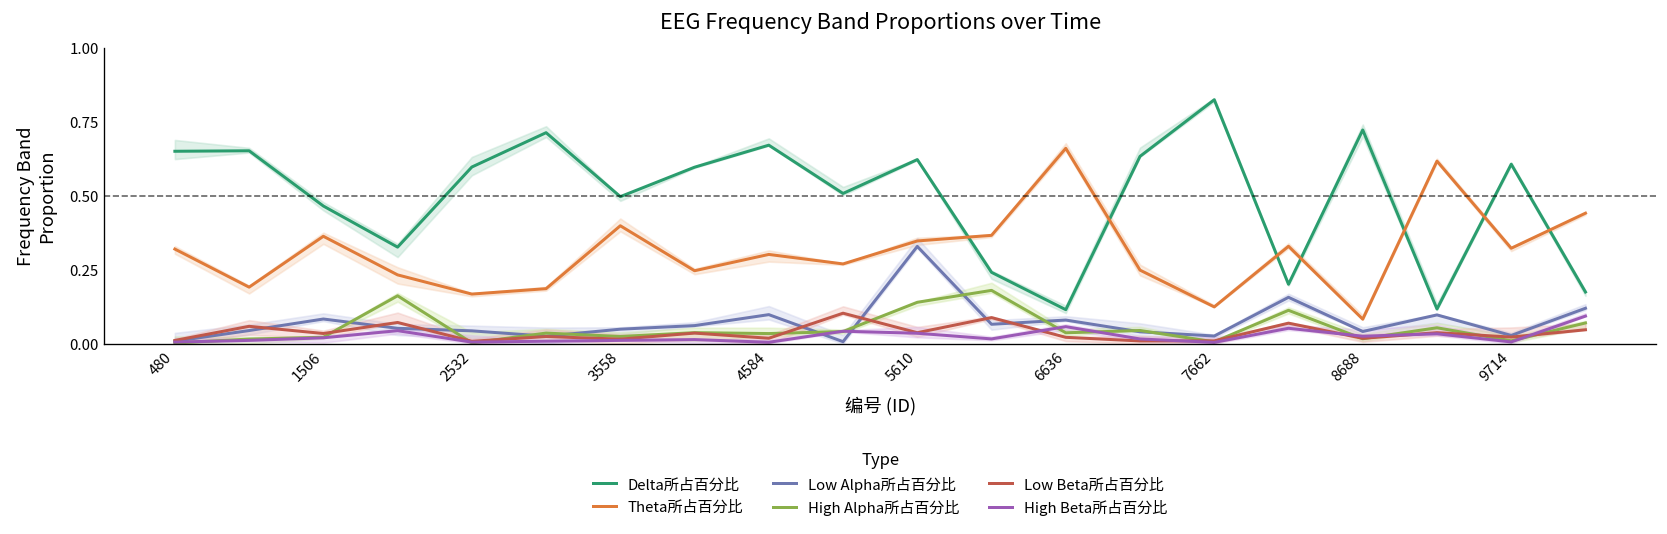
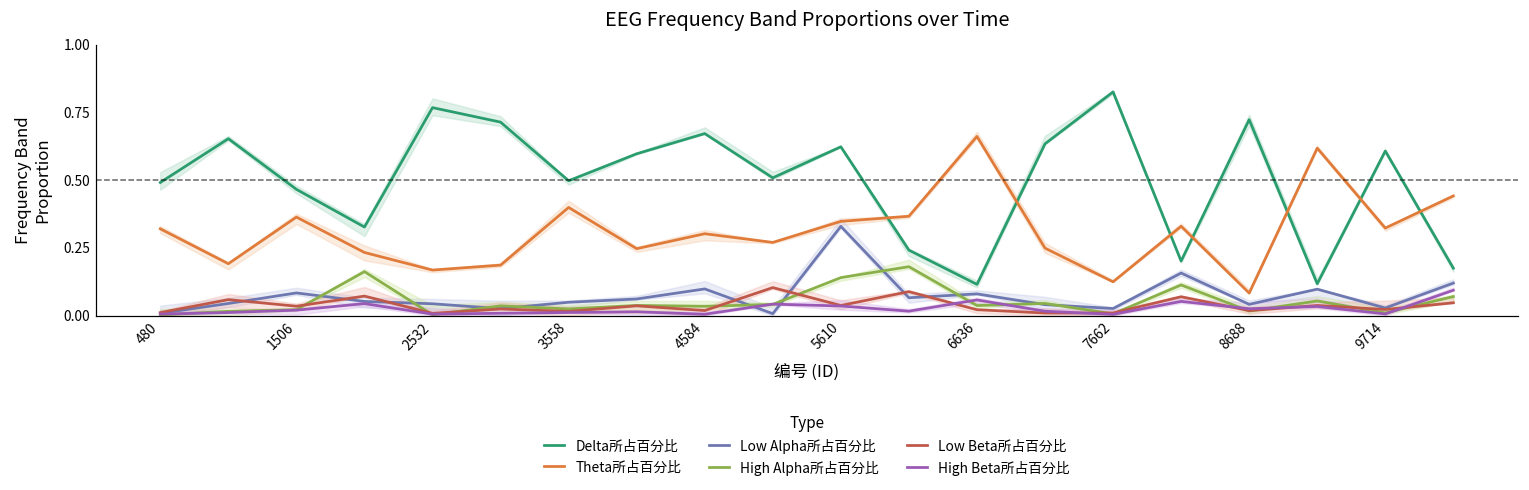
Delta所占百分比, 480: 0.65 -> 0.49
Delta所占百分比, 2532: 0.60 -> 0.77
